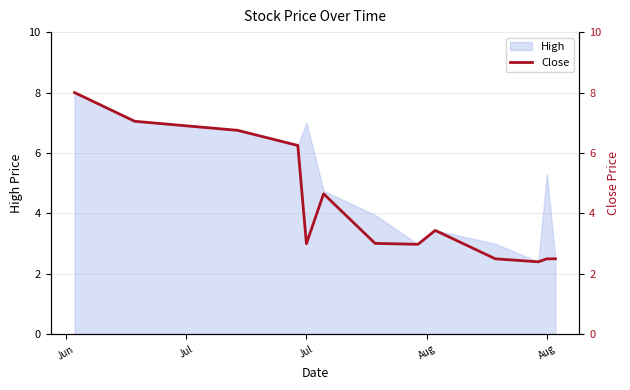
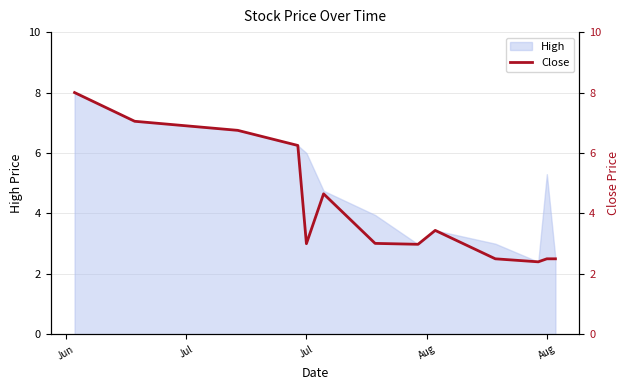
High, Jul: 7 -> 6
